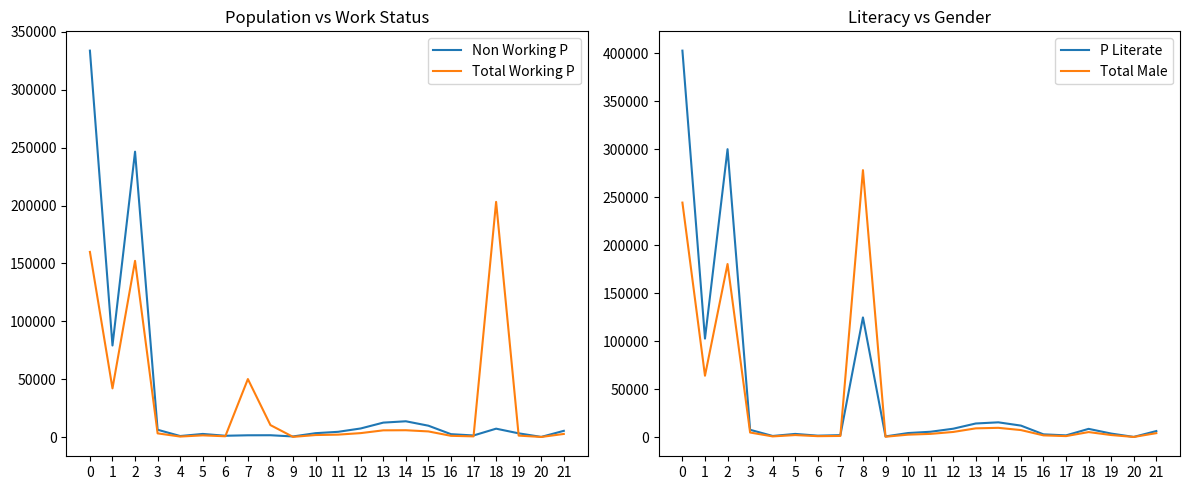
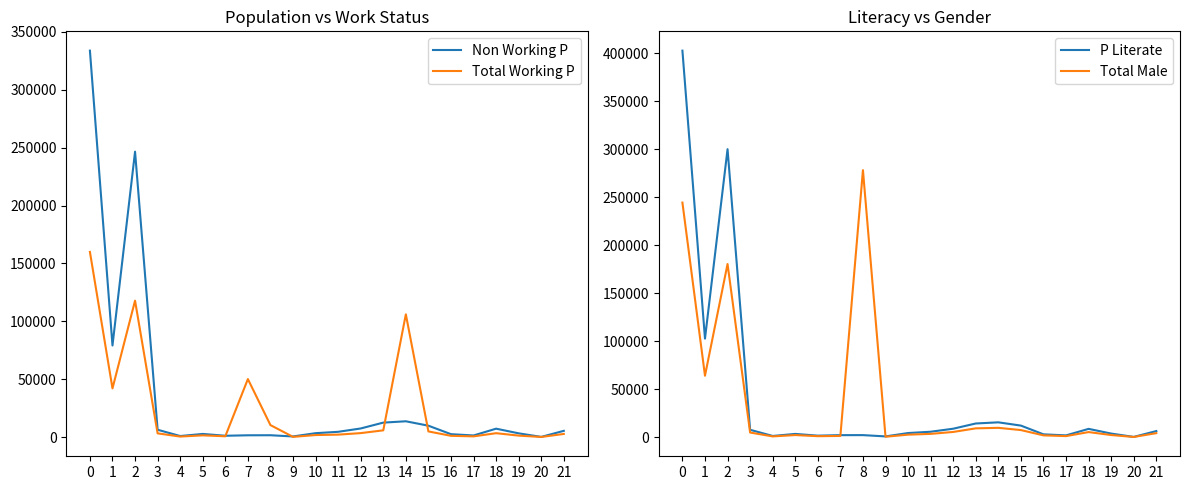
Population vs Work Status, Total Working P, 2: 152000 -> 118000
Population vs Work Status, Total Working P, 14: 6000 -> 106000
Population vs Work Status, Total Working P, 18: 203000 -> 3000
Literacy vs Gender, P Literate, 8: 120000 -> 0
